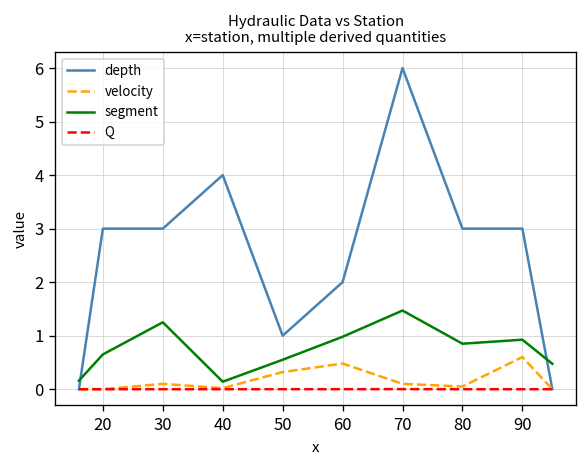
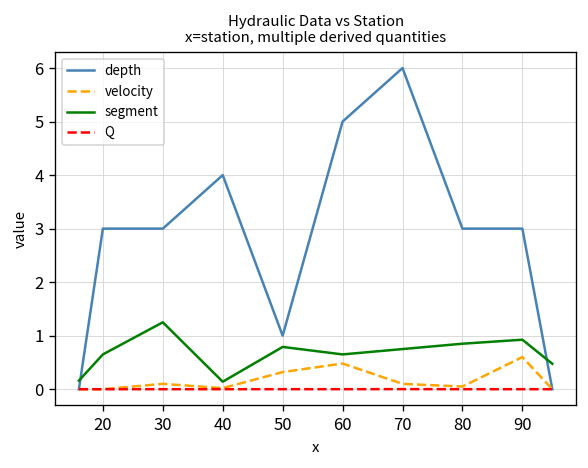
segment, 50: 0.6 -> 0.8
depth, 60: 2 -> 5
segment, 60: 1.0 -> 0.6
segment, 70: 1.5 -> 0.8
